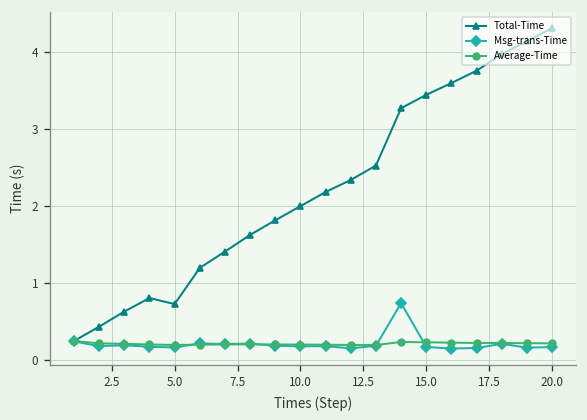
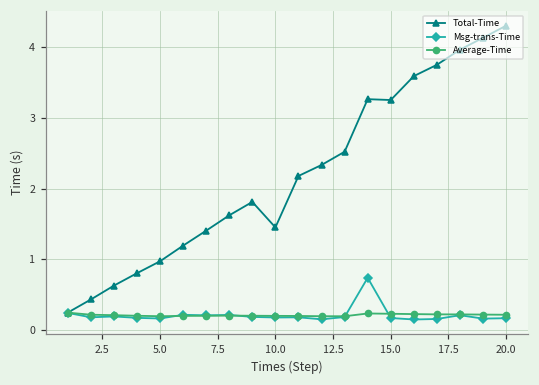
Total-Time, 5.0: 0.7 -> 1.0
Total-Time, 10.0: 2.0 -> 1.5
Total-Time, 15.0: 3.4 -> 3.3
